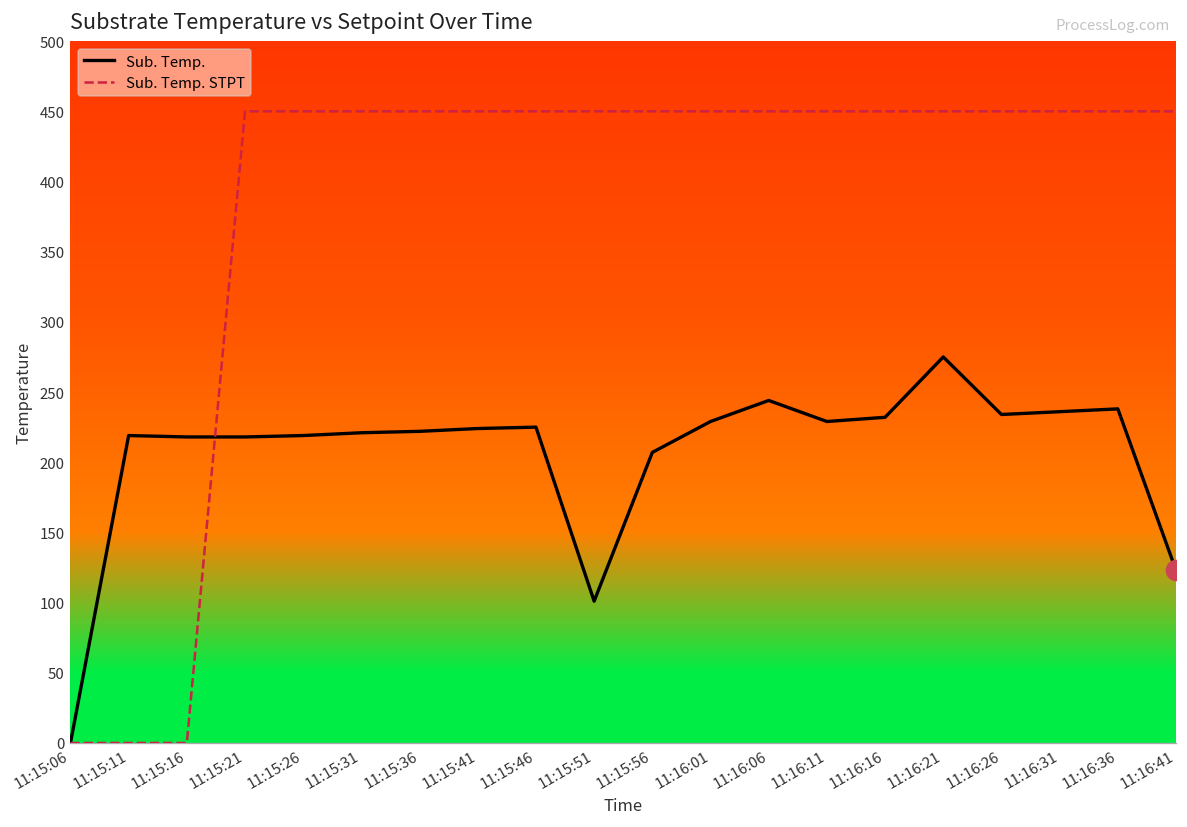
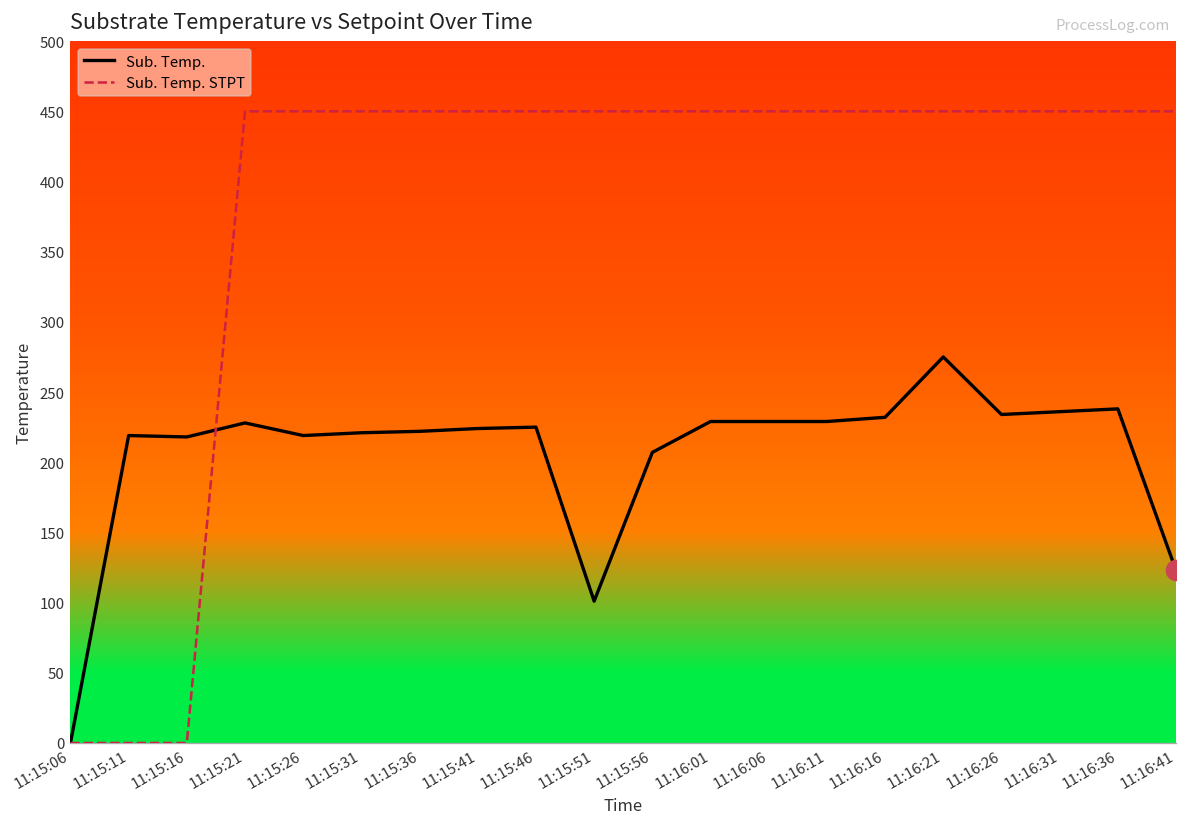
Sub. Temp., 11:15:21: 218 -> 228
Sub. Temp., 11:16:06: 244 -> 229
